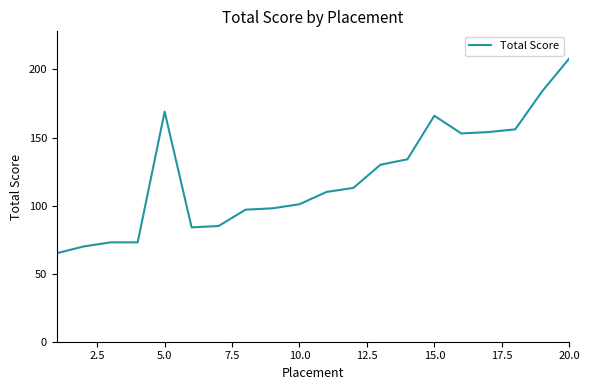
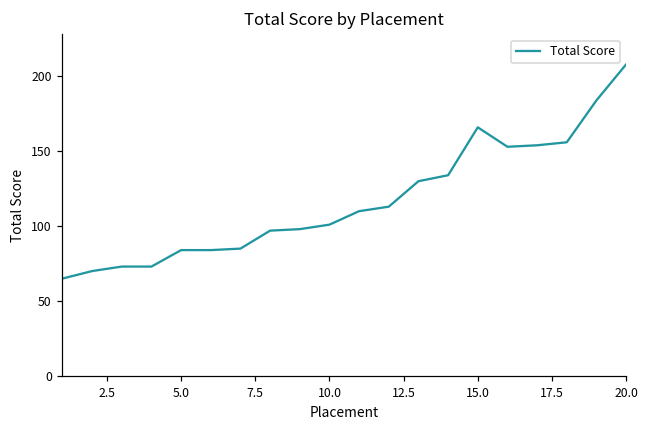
5.0: 169 -> 84
